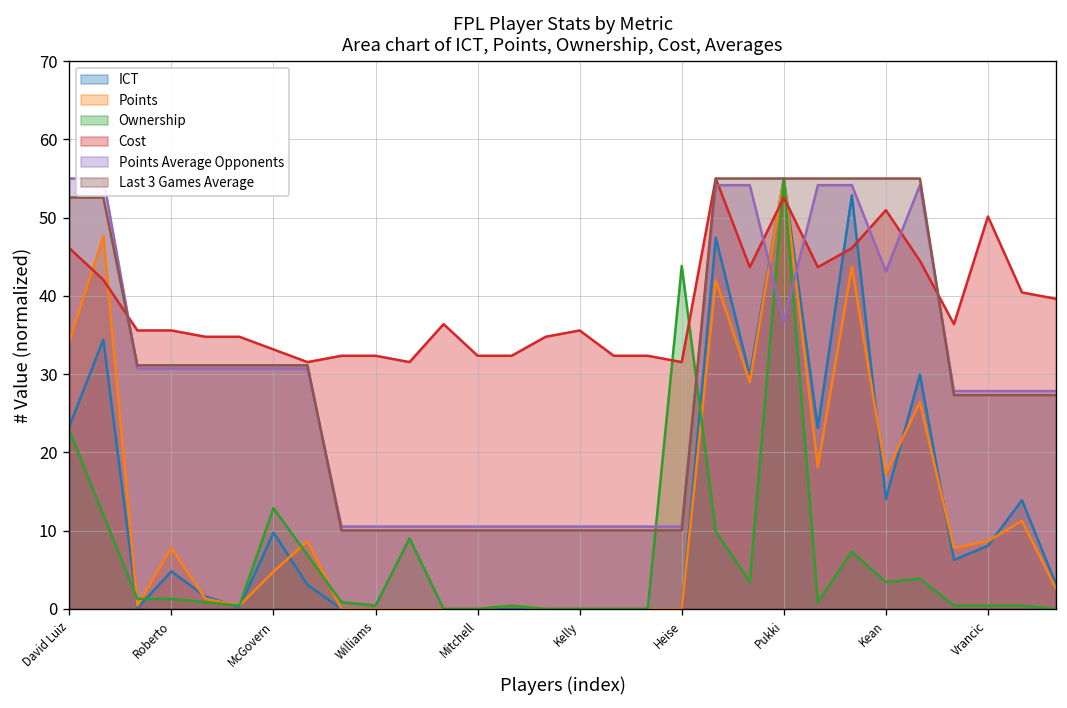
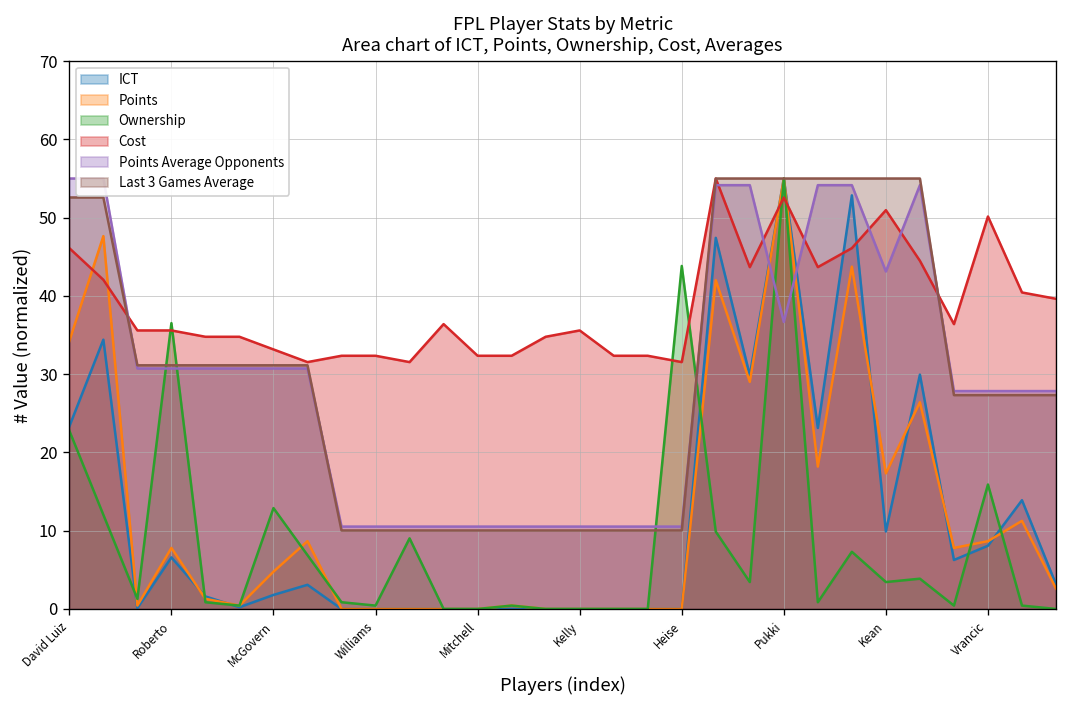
ICT, Roberto: 5 -> 7
Ownership, Roberto: 1 -> 37
ICT, McGovern: 10 -> 2
ICT, Kean: 14 -> 10
Ownership, Vrancic: 0 -> 16
